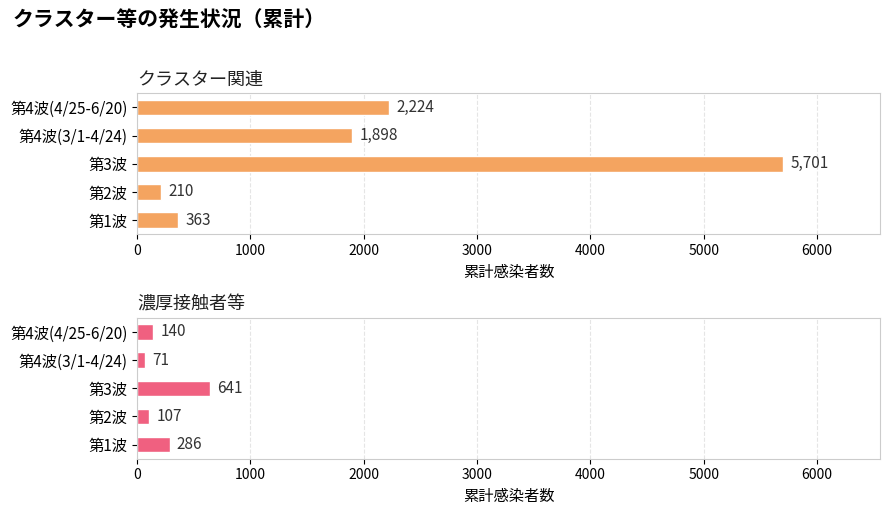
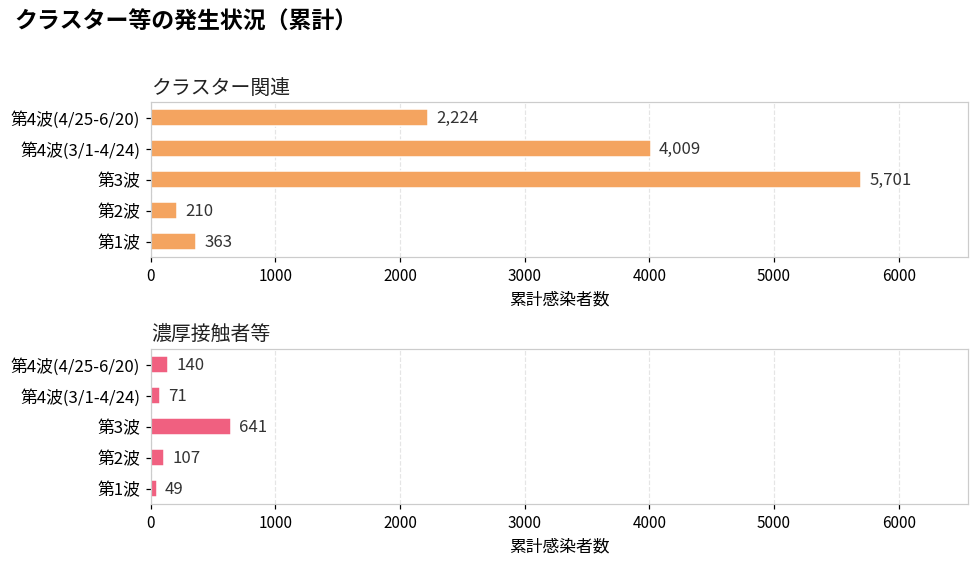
クラスター関連, 第4波(3/1-4/24): 1,898 -> 4,009
濃厚接触者等, 第1波: 286 -> 49
